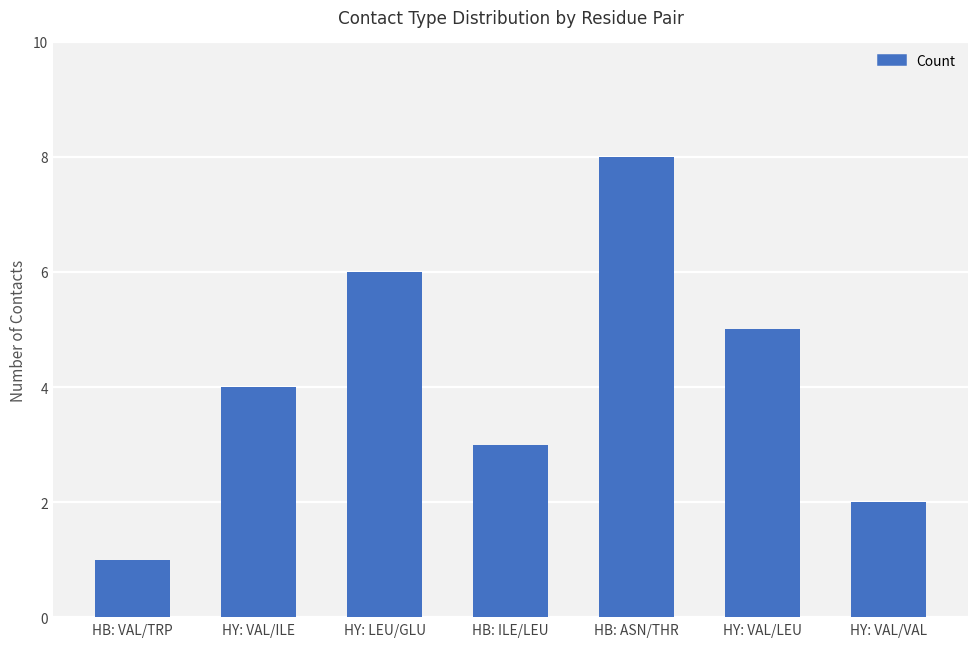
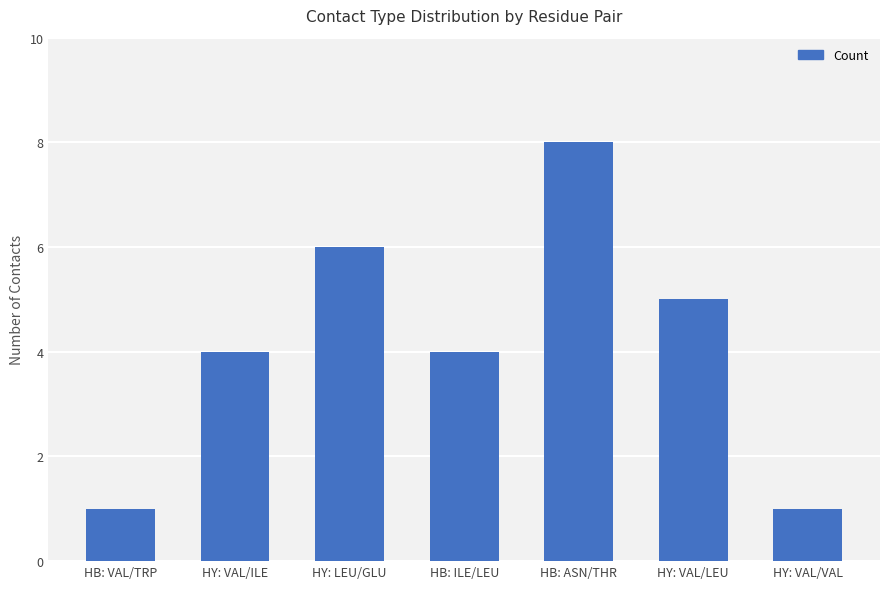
HB: ILE/LEU: 3 -> 4
HY: VAL/VAL: 2 -> 1
